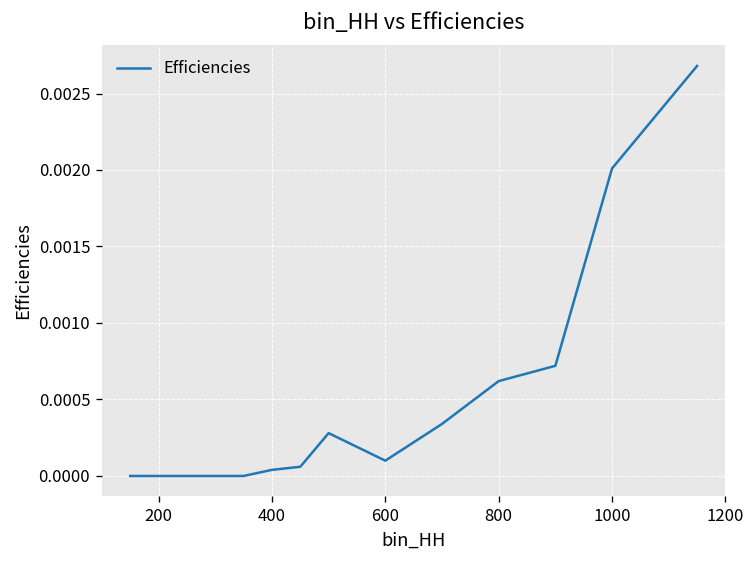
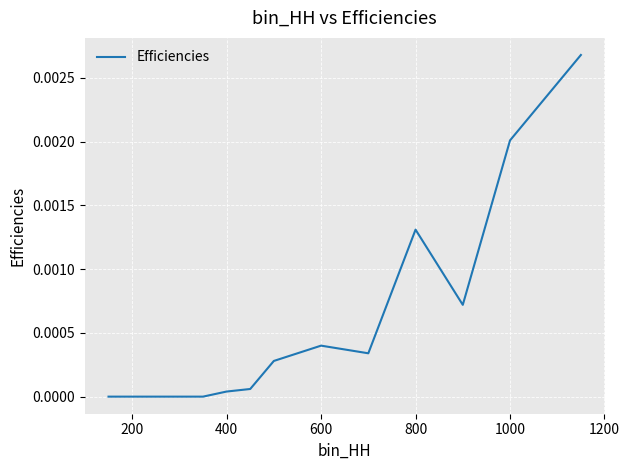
600: 0.0001 -> 0.0004
800: 0.00062 -> 0.00131
